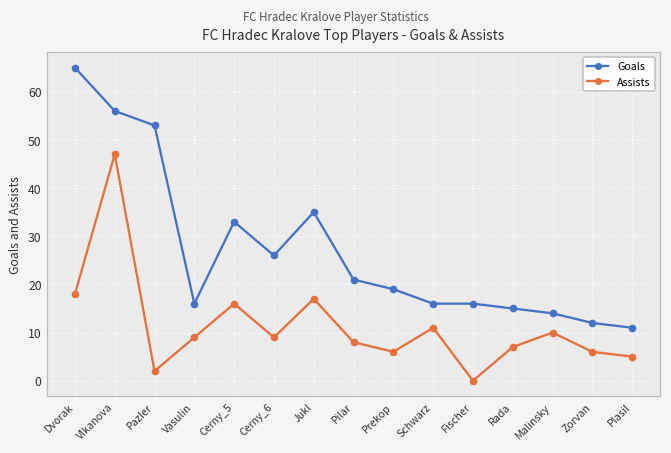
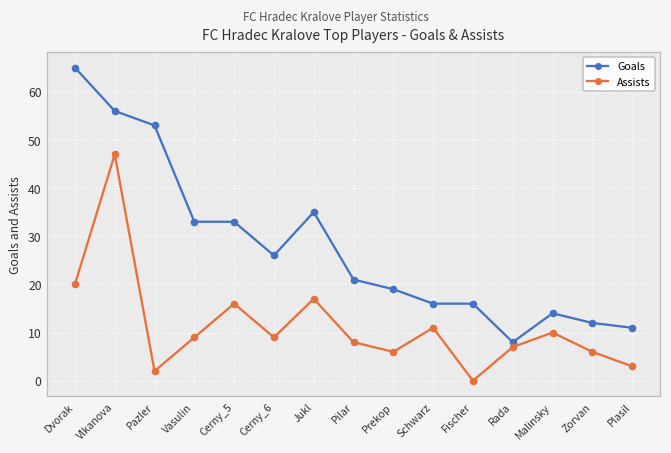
Assists, Dvorak: 18 -> 20
Goals, Vasulin: 16 -> 33
Goals, Rada: 15 -> 8
Assists, Plasil: 5 -> 3
